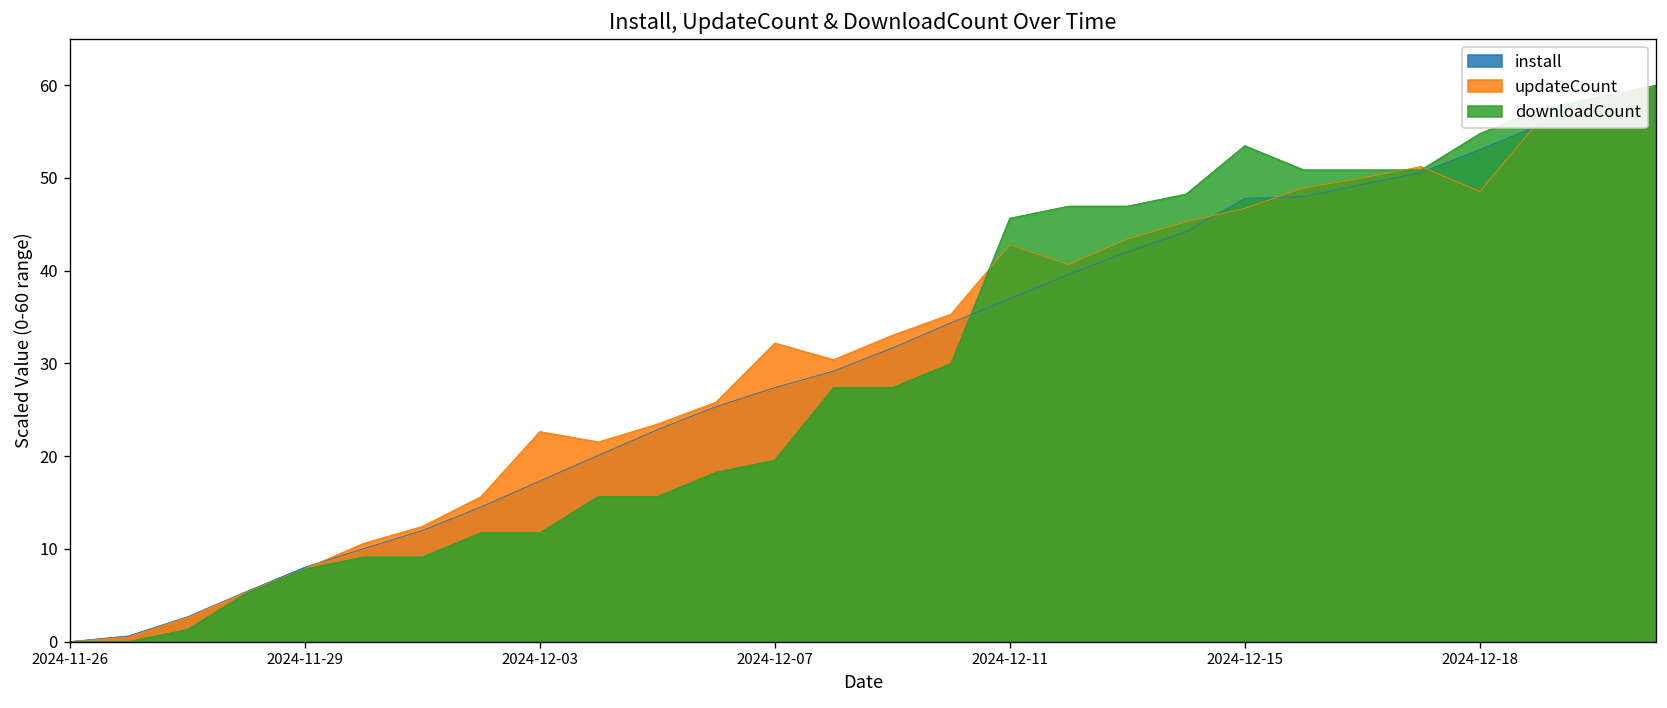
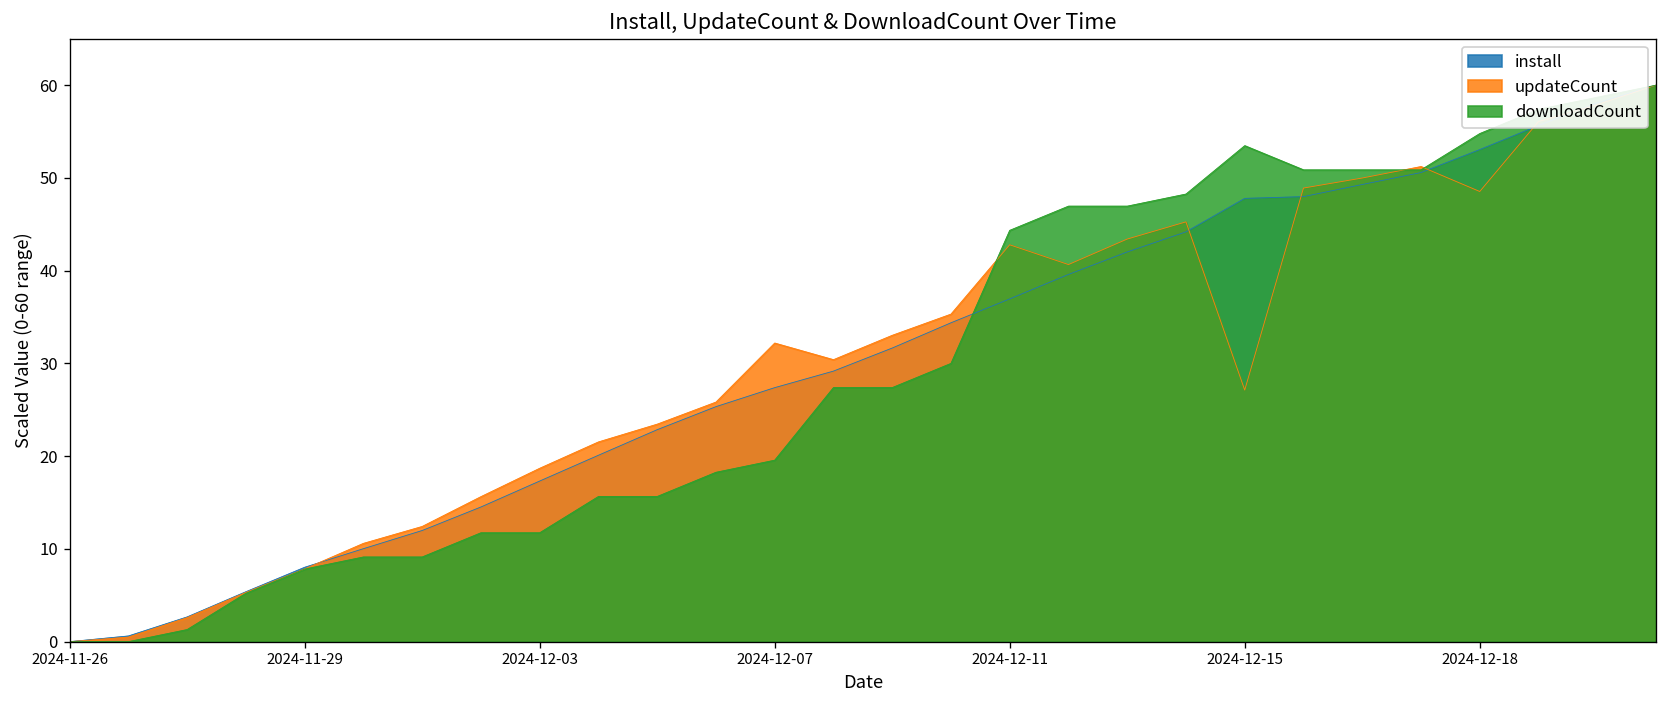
updateCount, 2024-12-03: 23 -> 19
downloadCount, 2024-12-11: 46 -> 44
updateCount, 2024-12-15: 47 -> 27
